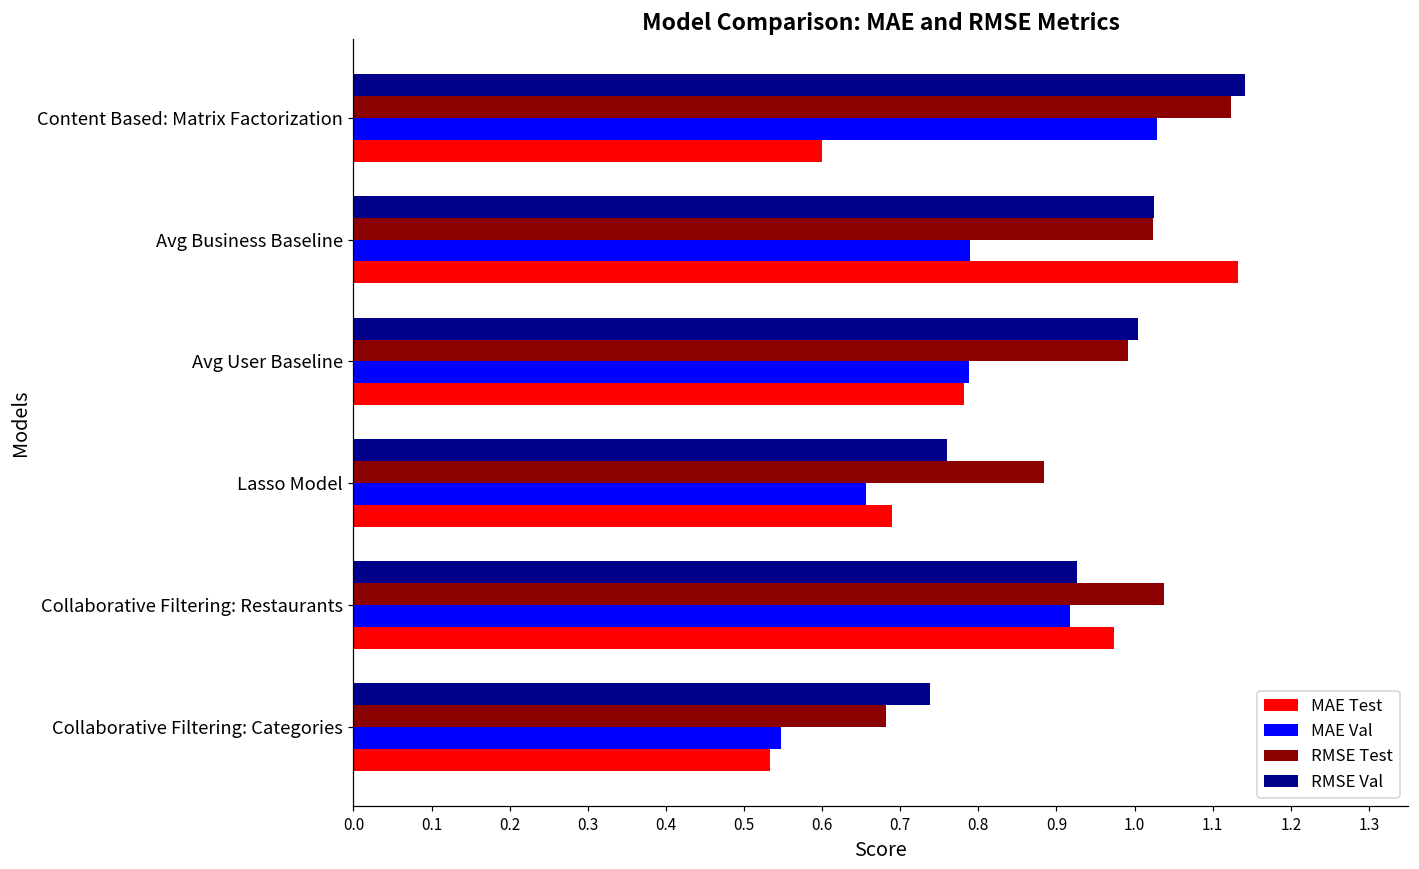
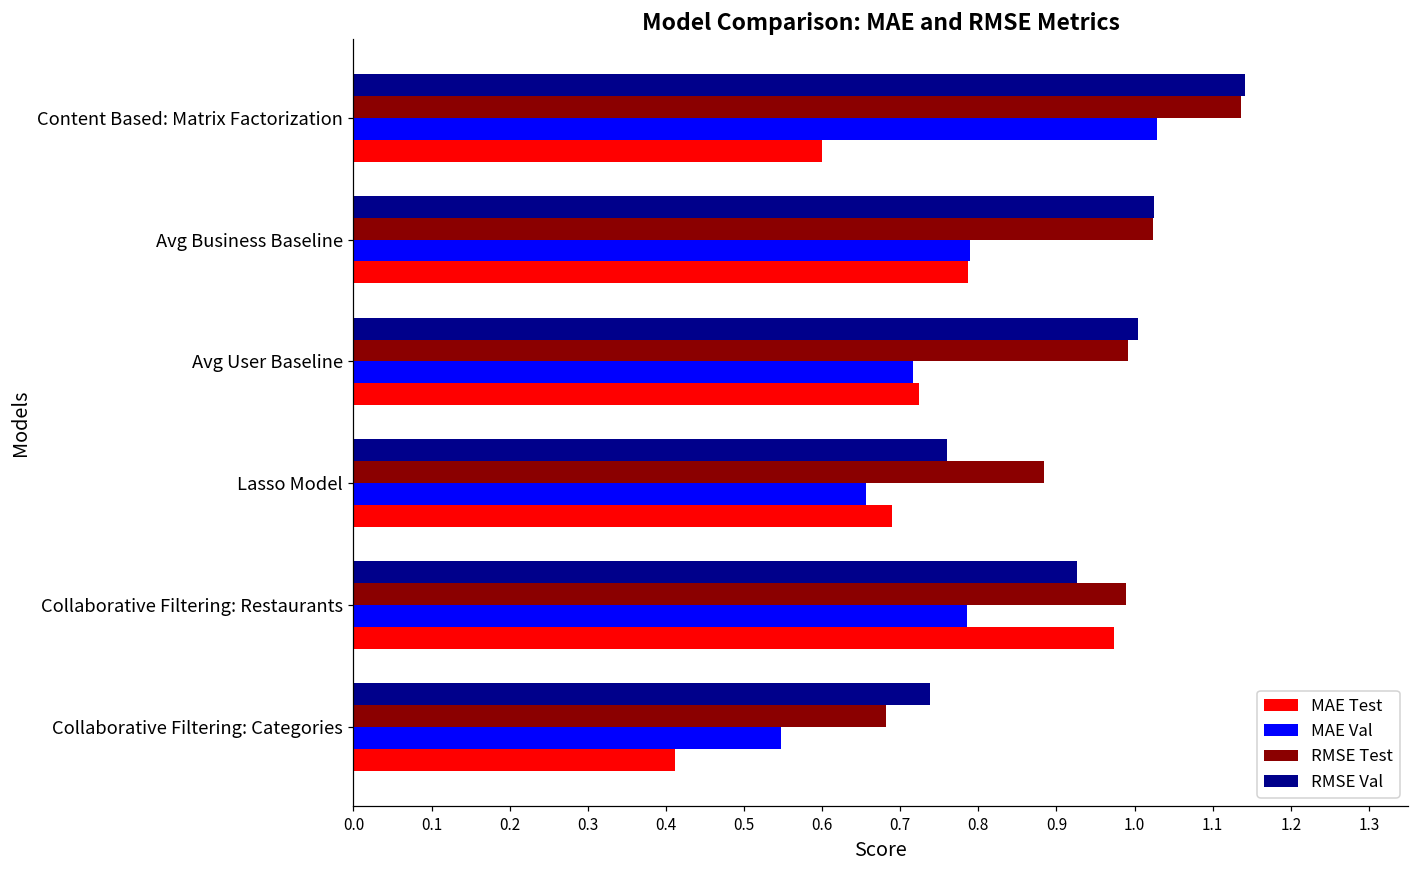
RMSE Test, Content Based: Matrix Factorization: 1.12 -> 1.14
MAE Test, Avg Business Baseline: 1.13 -> 0.79
MAE Val, Avg User Baseline: 0.79 -> 0.72
MAE Test, Avg User Baseline: 0.78 -> 0.72
RMSE Test, Collaborative Filtering: Restaurants: 1.04 -> 0.99
MAE Val, Collaborative Filtering: Restaurants: 0.92 -> 0.79
MAE Test, Collaborative Filtering: Categories: 0.53 -> 0.41
